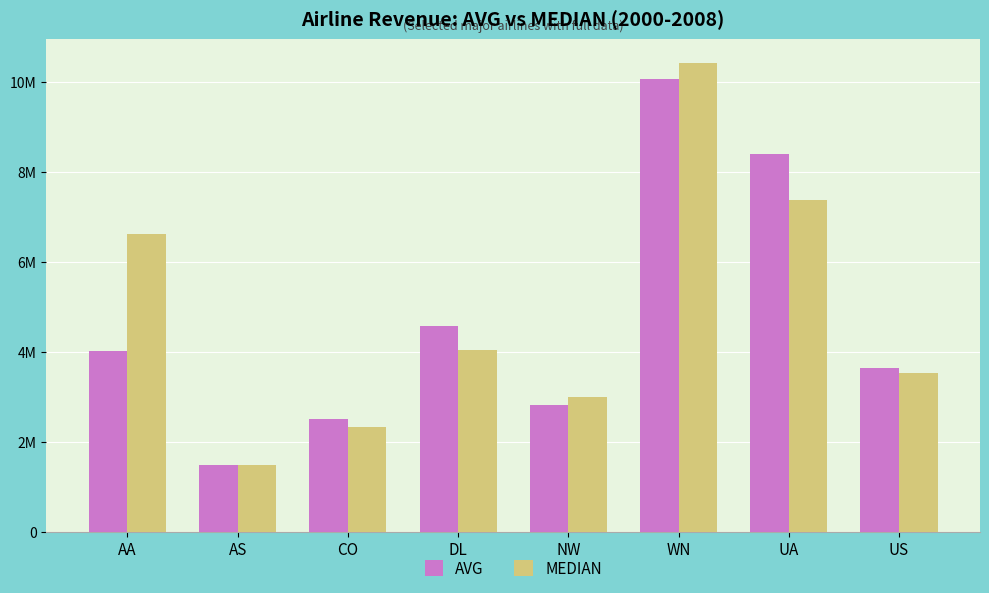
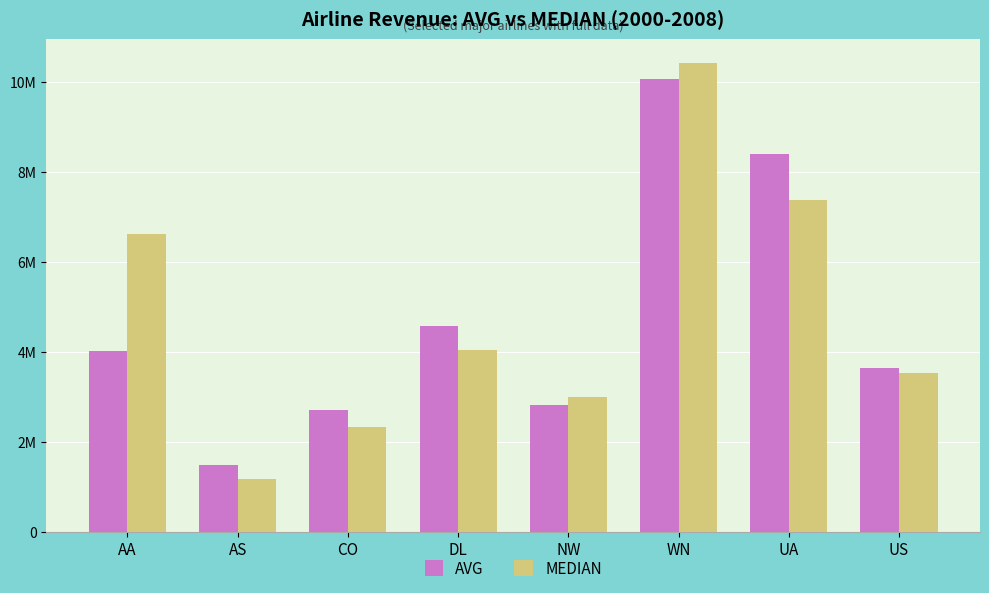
MEDIAN, AS: 1500000 -> 1200000
AVG, CO: 2500000 -> 2700000
